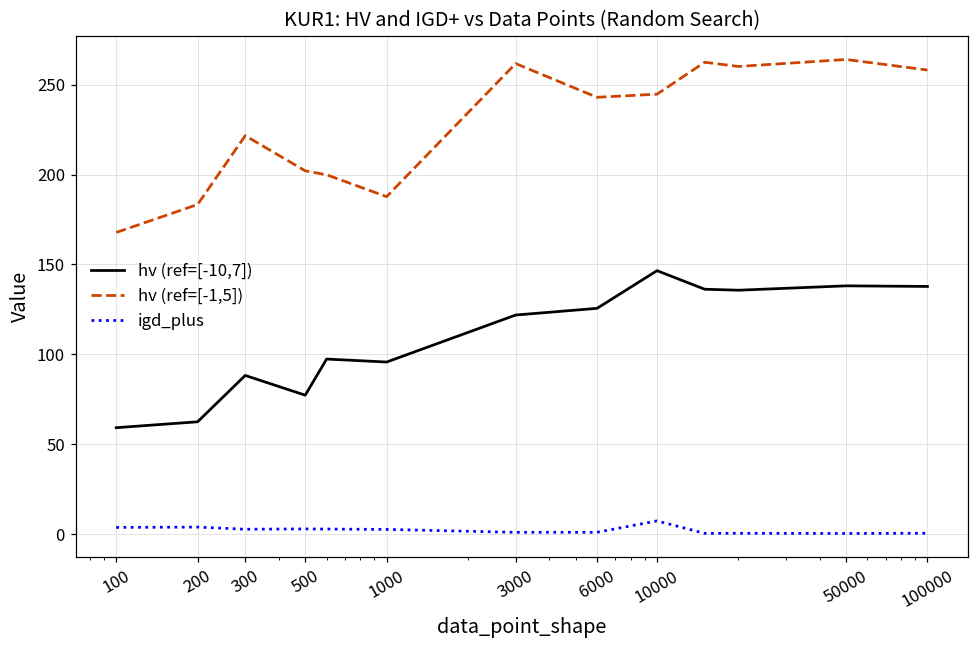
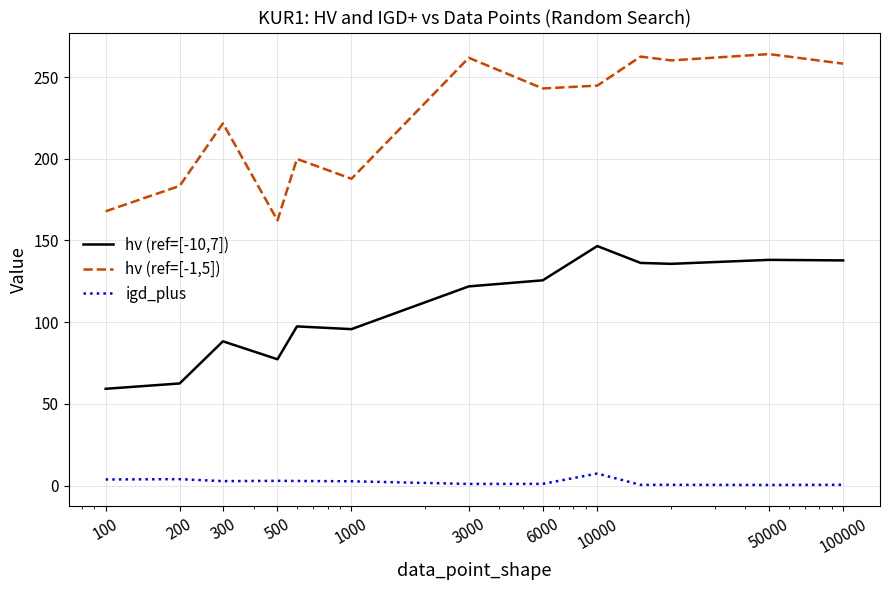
hv (ref=[-1,5]), 500: 202 -> 162
